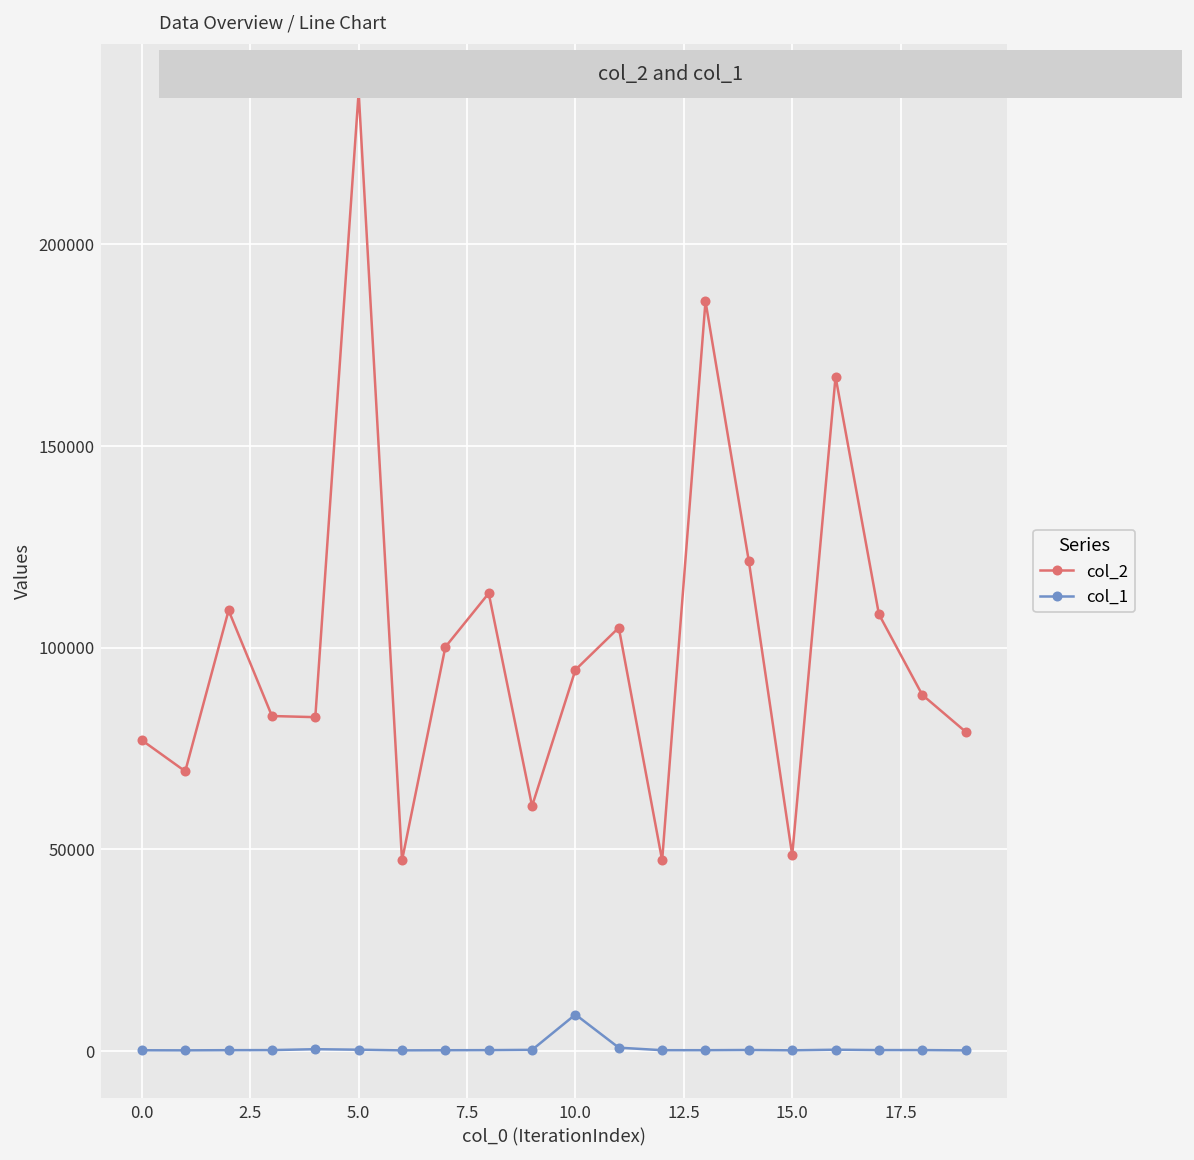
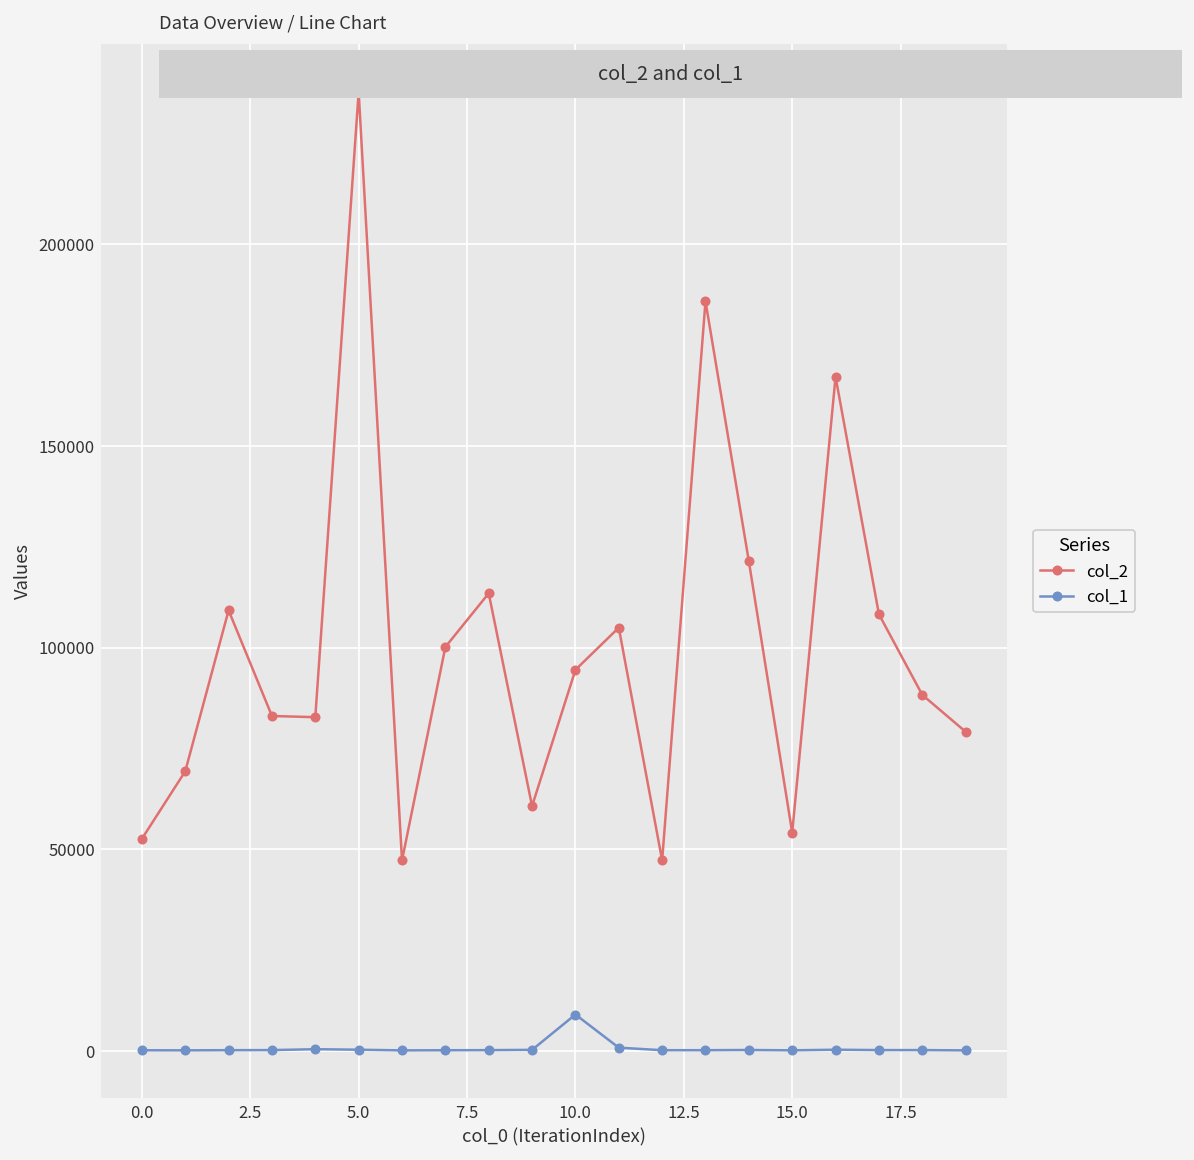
col_2, 0.0: 77000 -> 53000
col_2, 15.0: 49000 -> 54000
